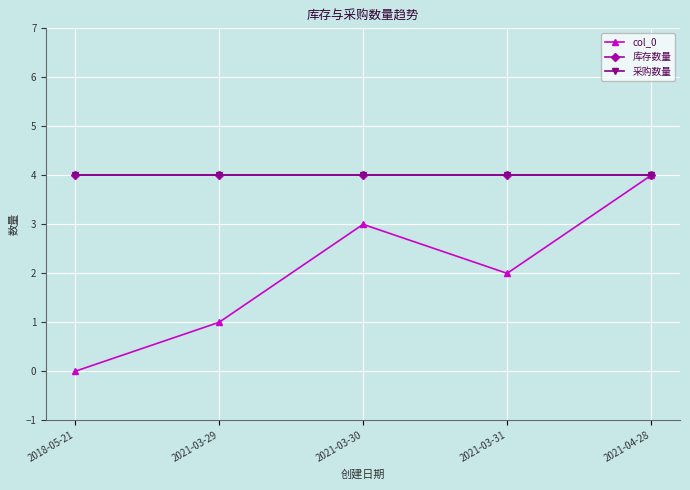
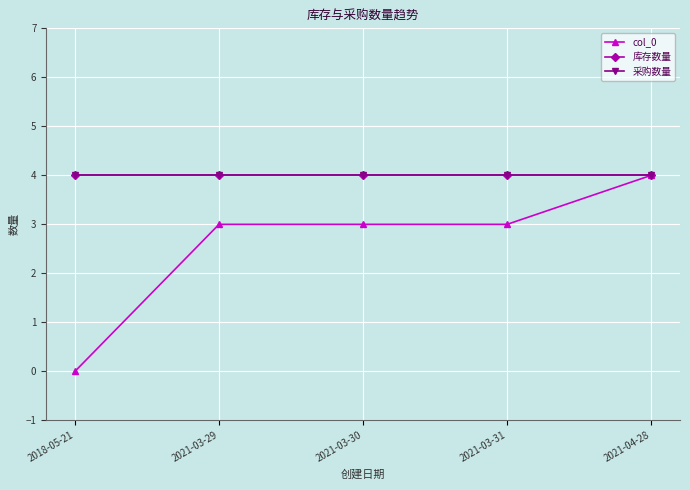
col_0, 2021-03-29: 1 -> 3
col_0, 2021-03-31: 2 -> 3
